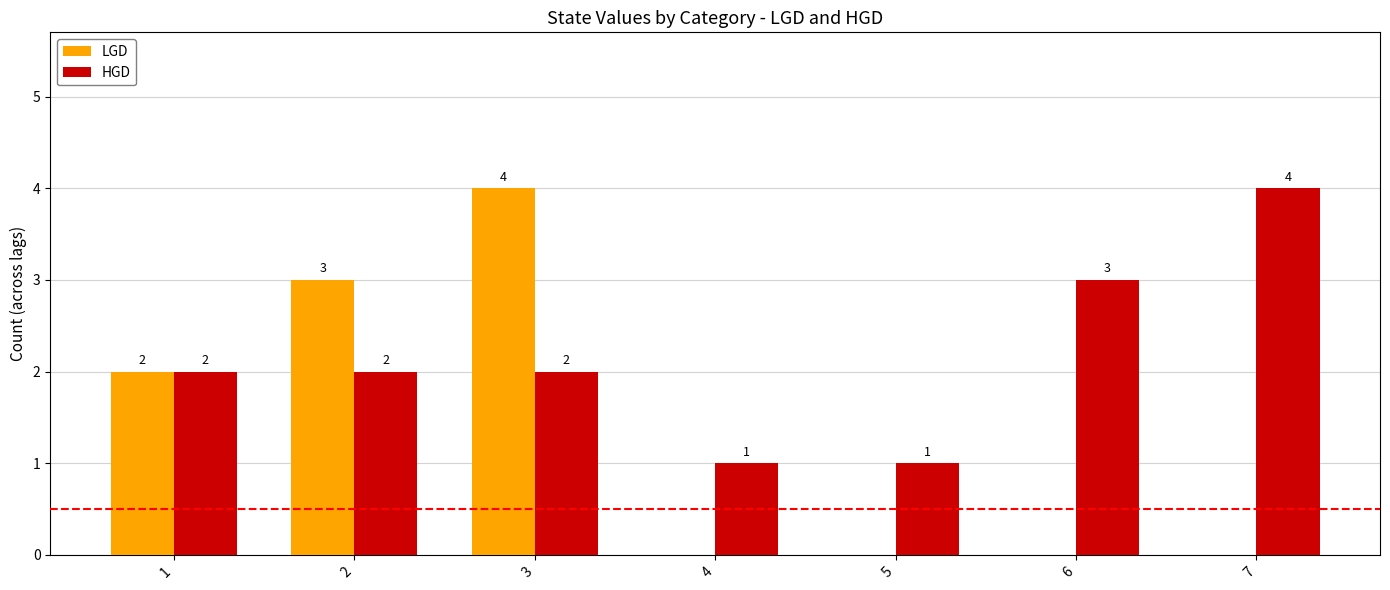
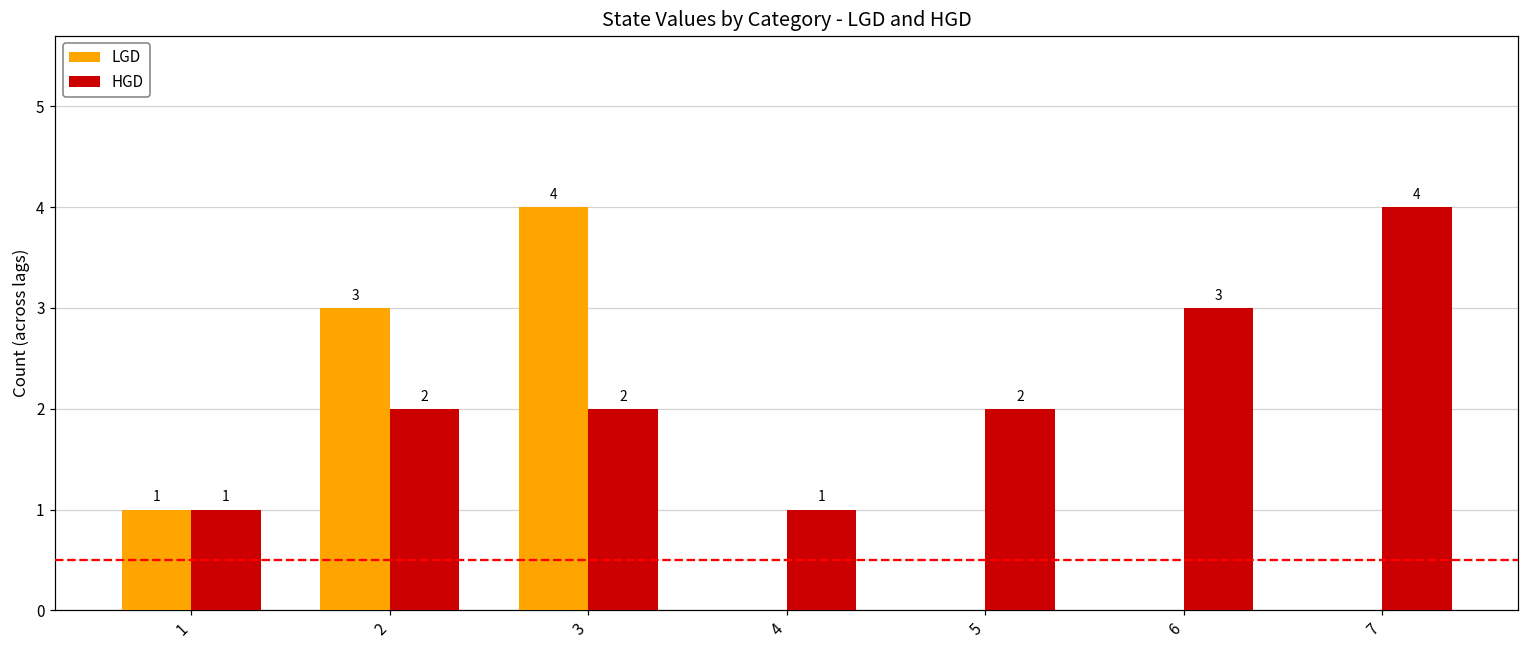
LGD, 1: 2 -> 1
HGD, 1: 2 -> 1
HGD, 5: 1 -> 2
